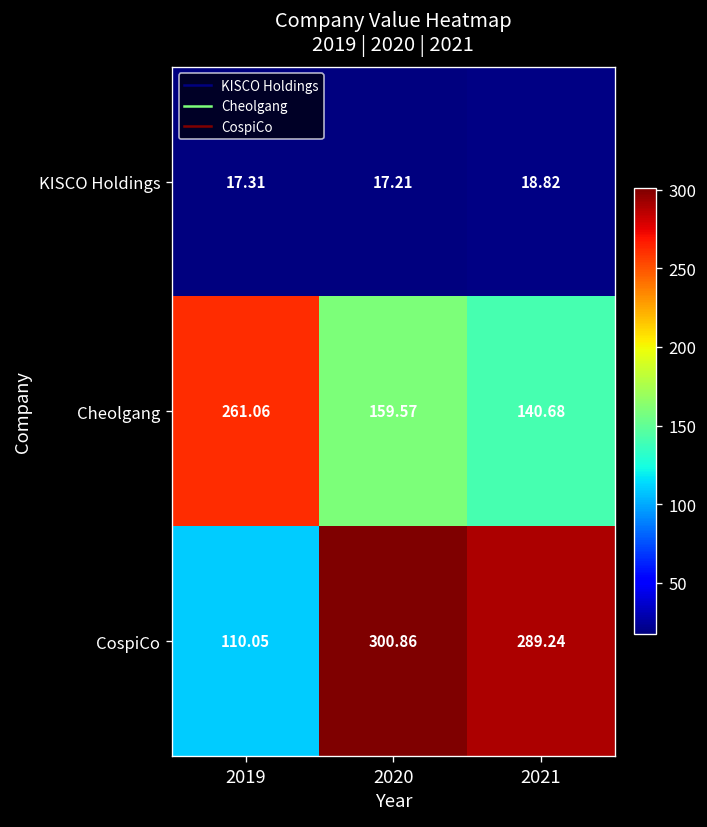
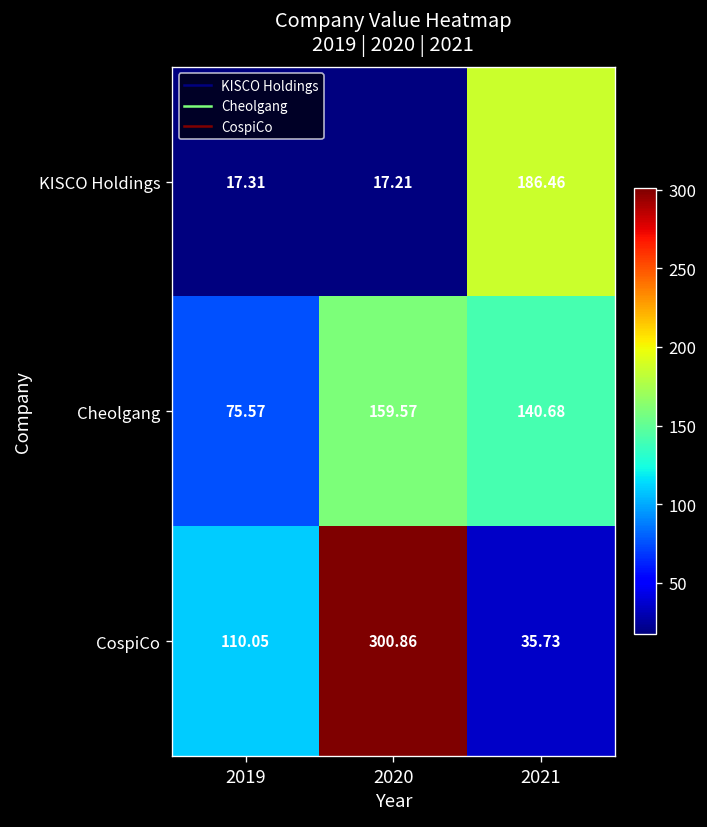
KISCO Holdings, 2021: 18.82 -> 186.46
Cheolgang, 2019: 261.06 -> 75.57
CospiCo, 2021: 289.24 -> 35.73
